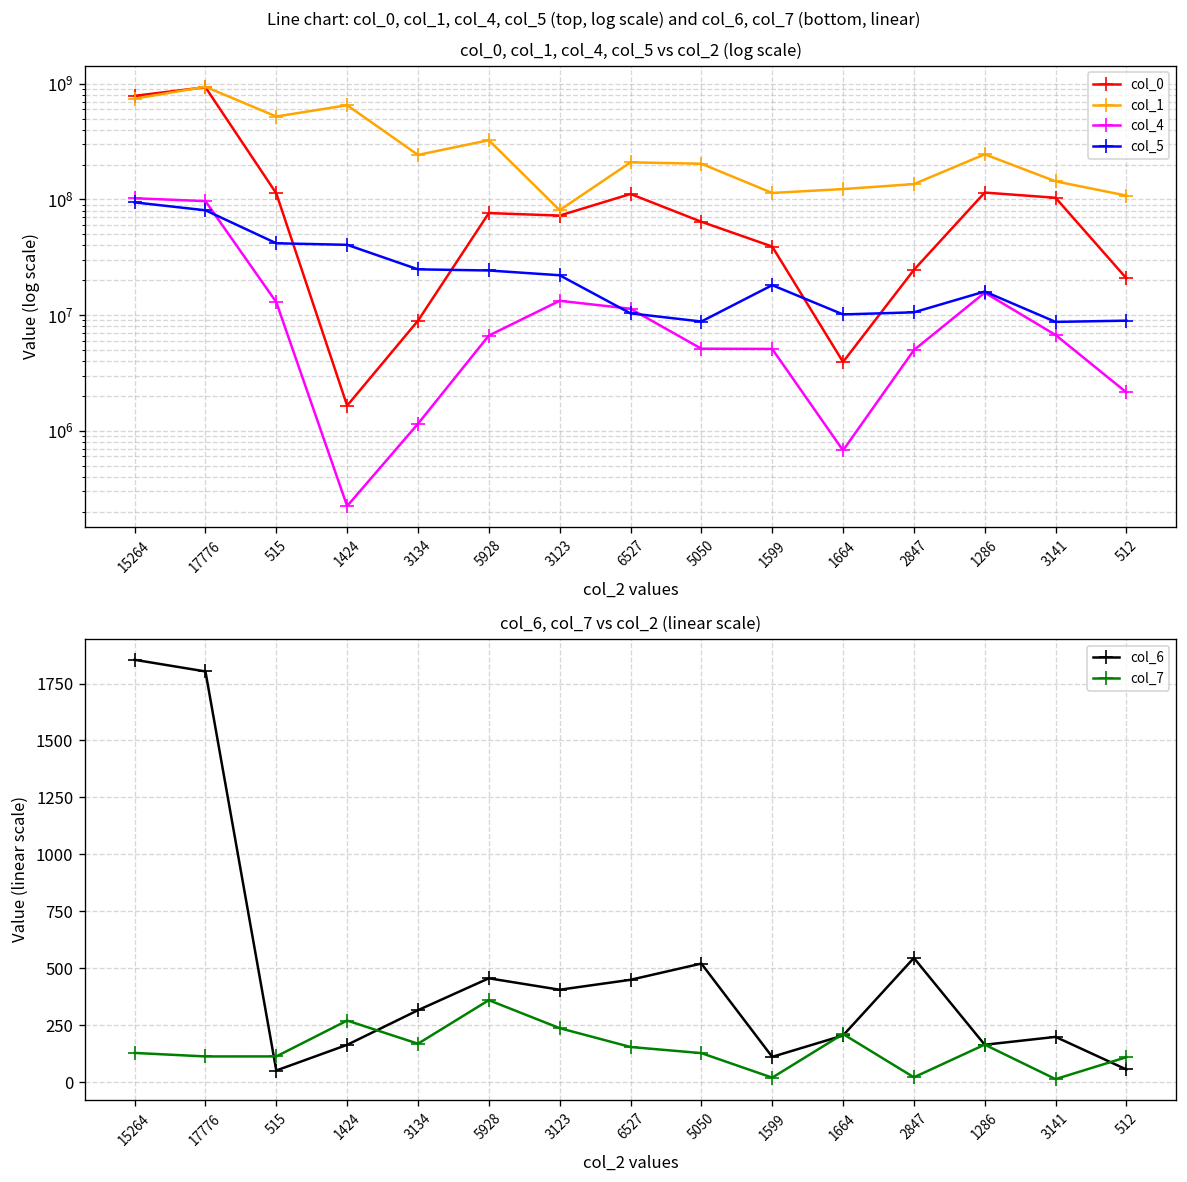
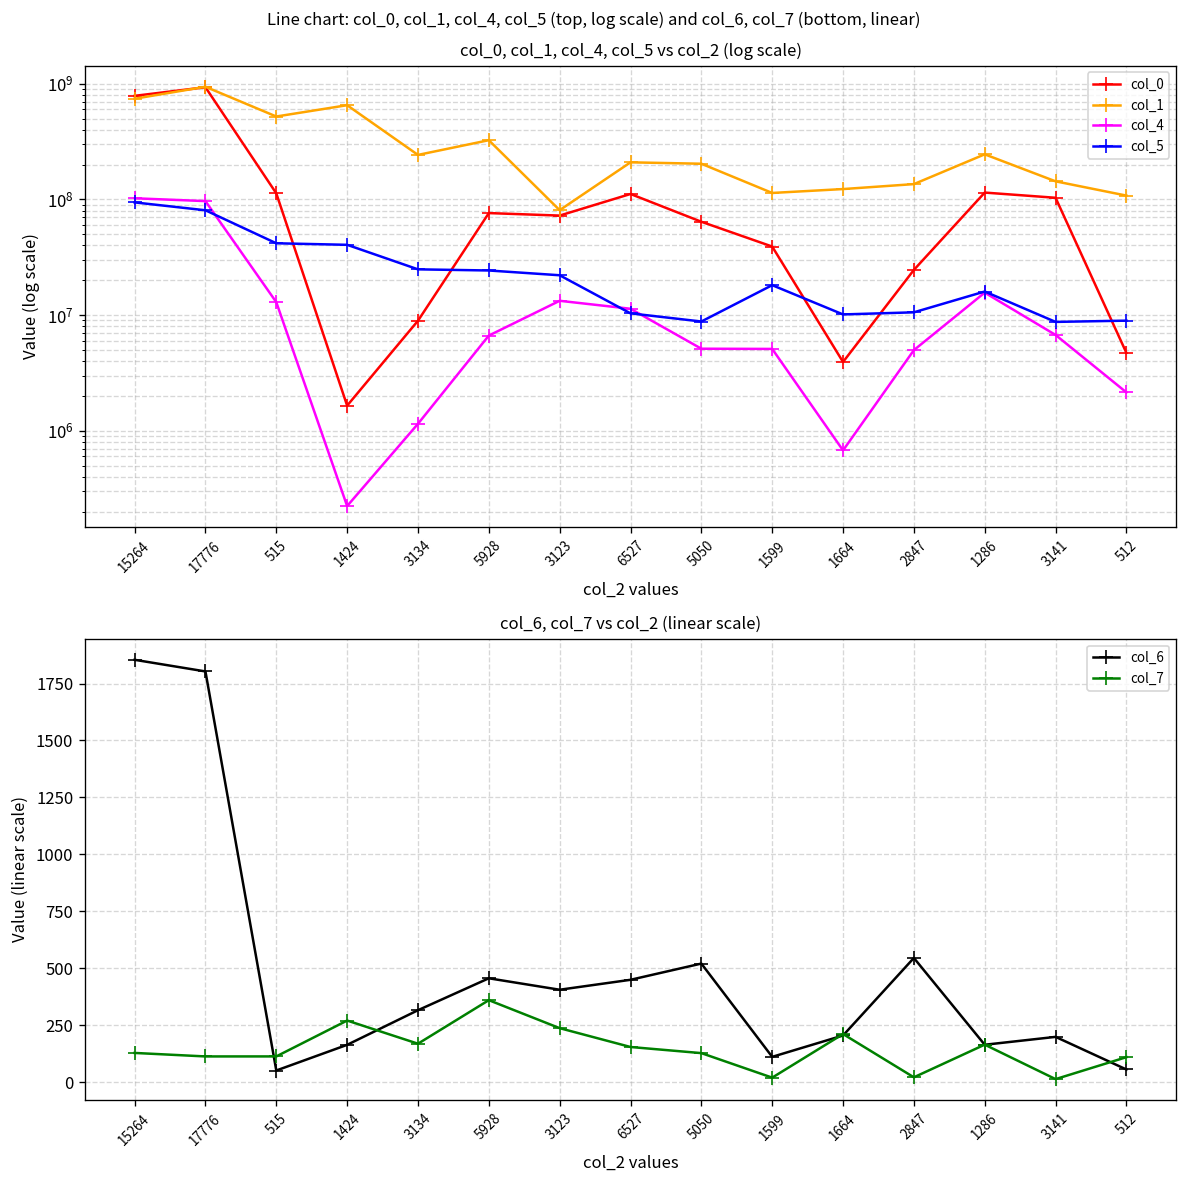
col_0, col_1, col_4, col_5 vs col_2 (log scale), col_0, 512: 21000000 -> 5000000
